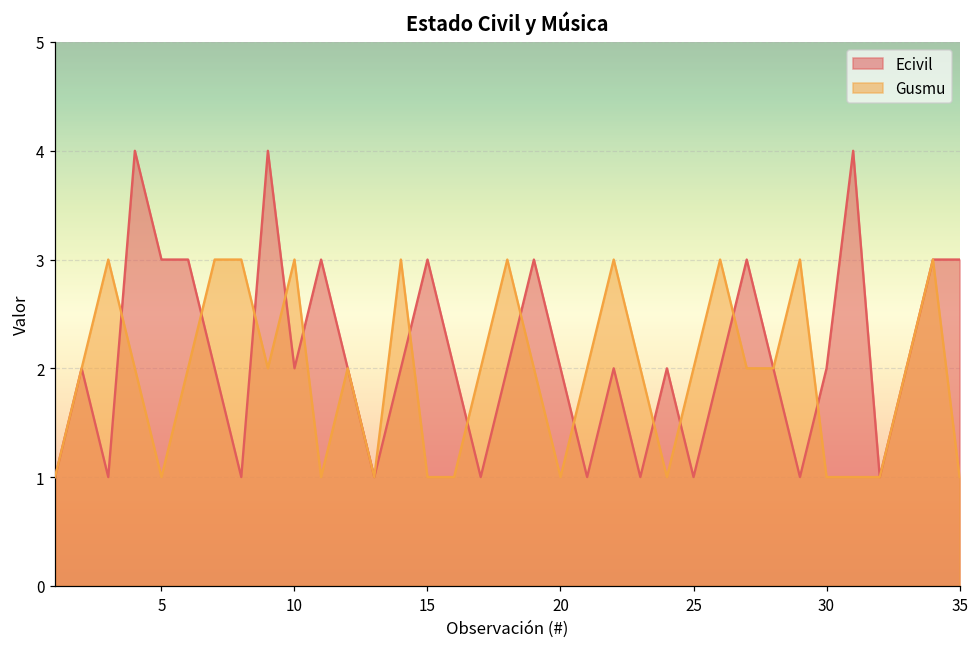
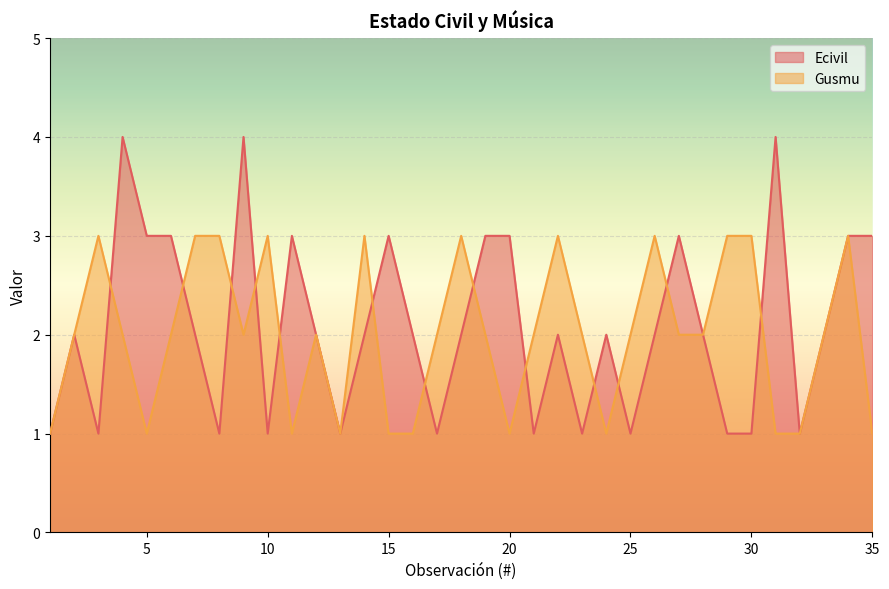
Ecivil, 10: 2 -> 1
Ecivil, 20: 2 -> 3
Ecivil, 30: 2 -> 1
Gusmu, 30: 1 -> 3
